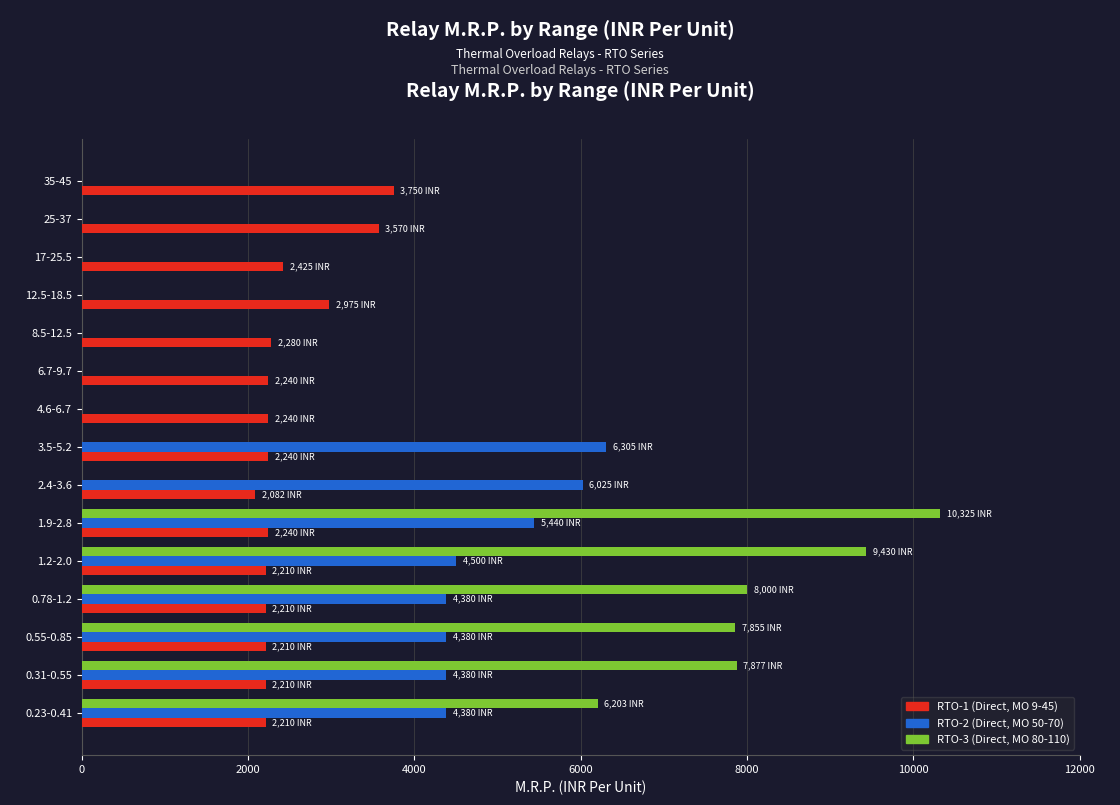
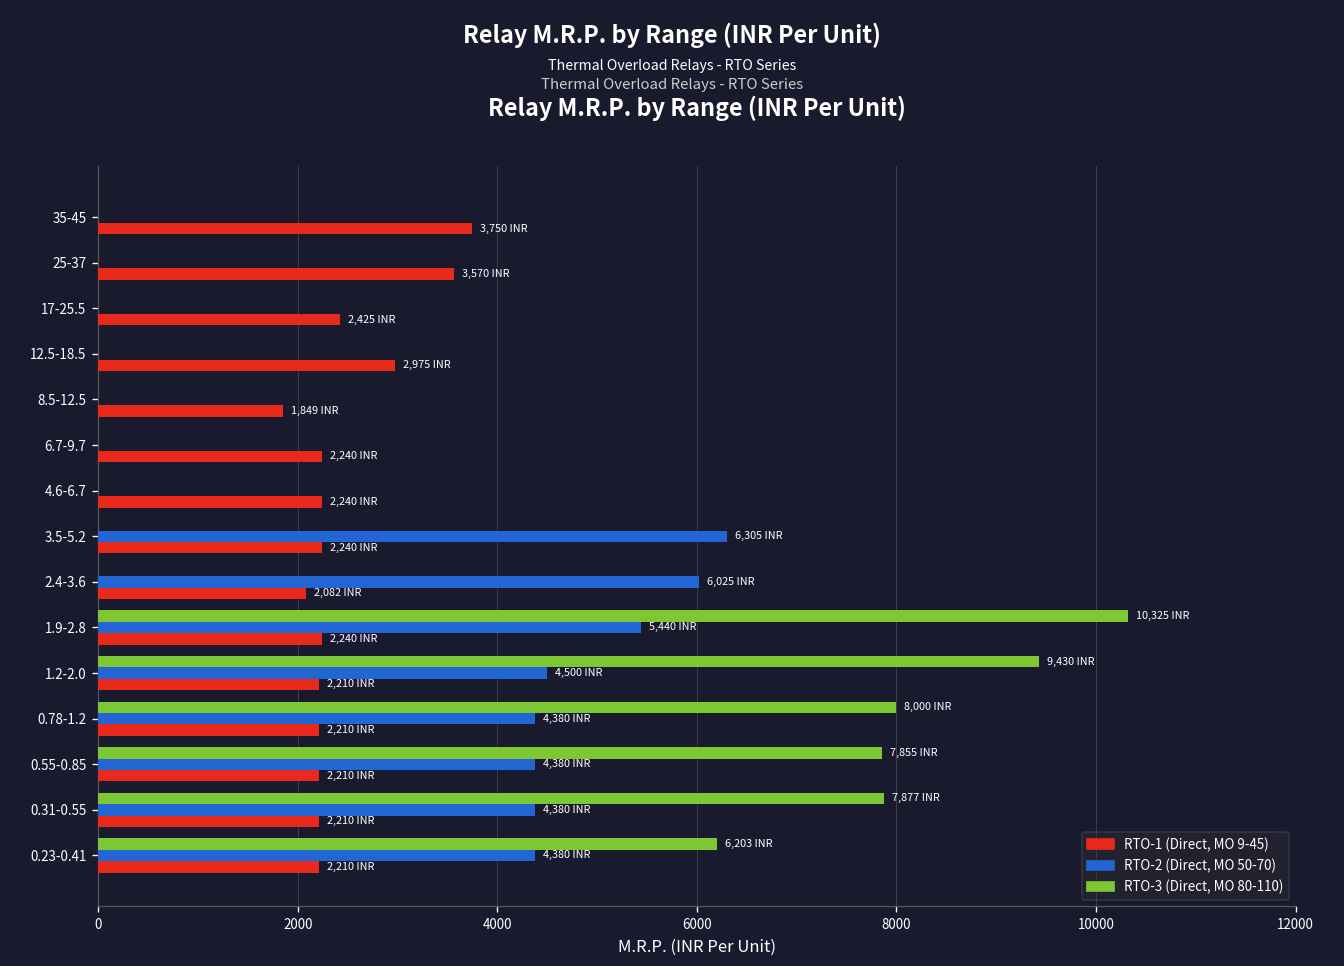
RTO-1 (Direct, MO 9-45), 8.5-12.5: 2,280 -> 1,849
